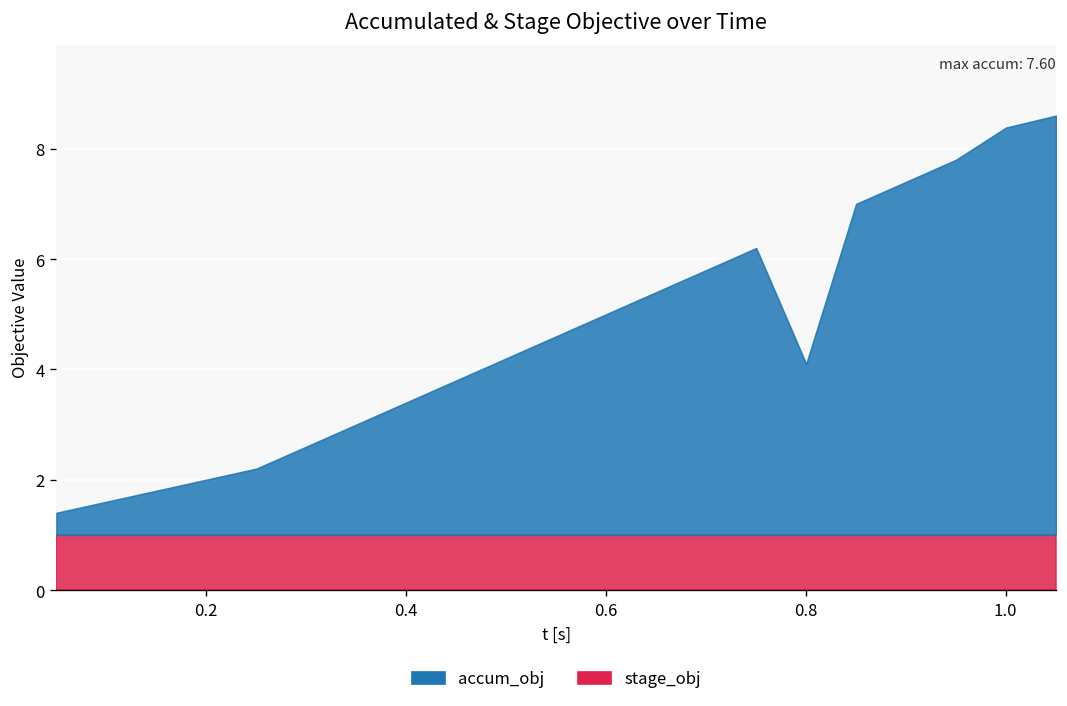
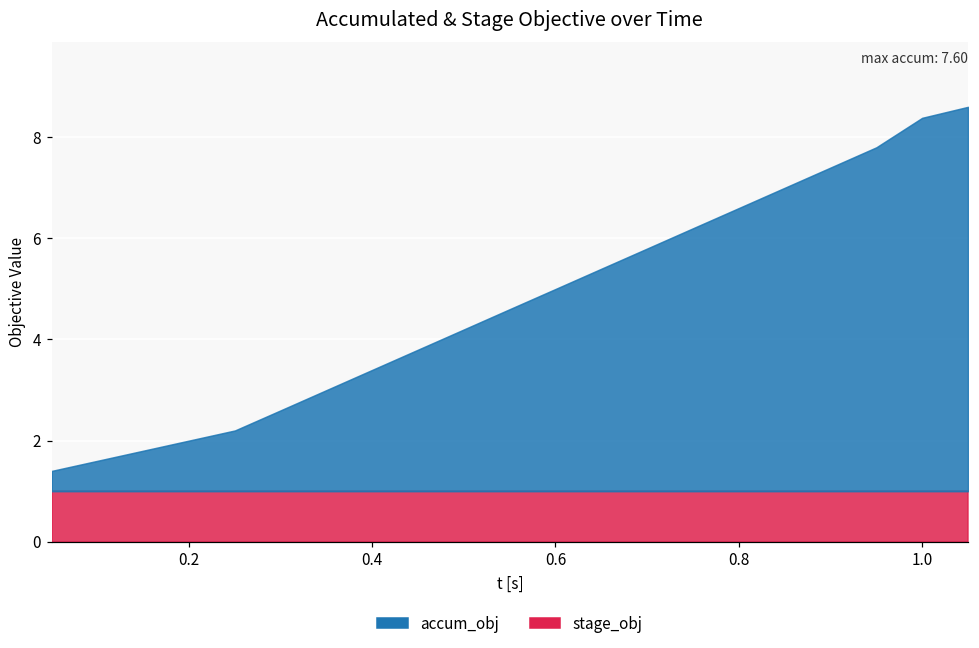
accum_obj, 0.8: 3.1 -> 5.6
